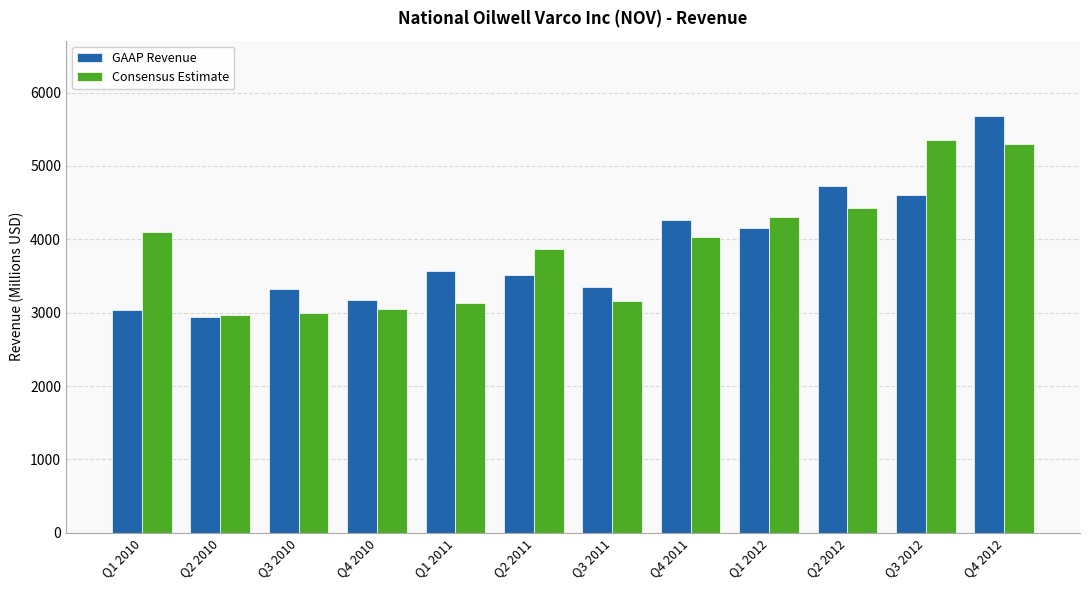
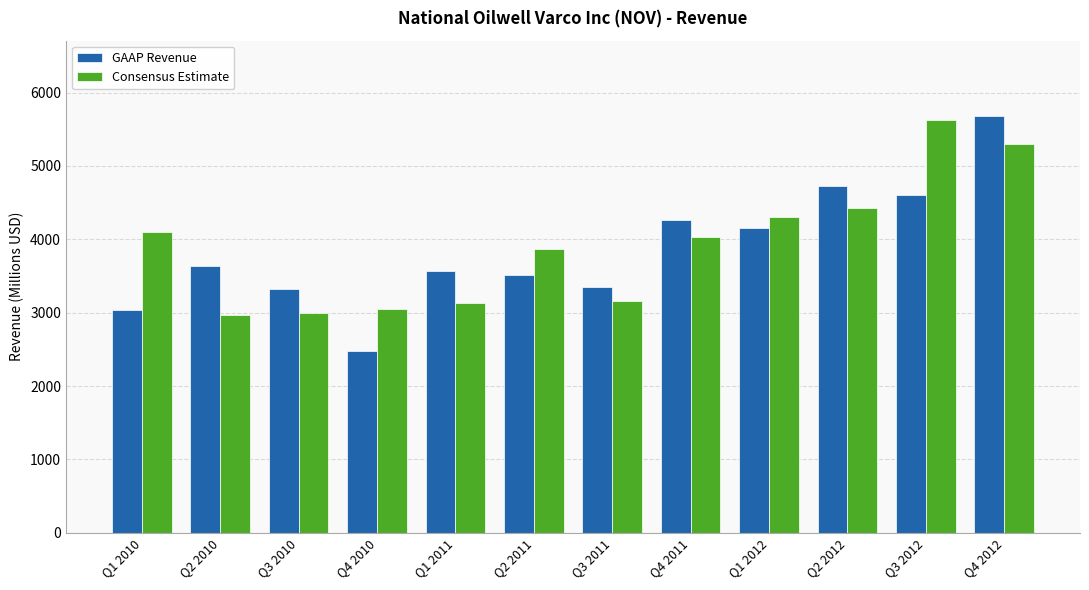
GAAP Revenue, Q2 2010: 2900 -> 3600
GAAP Revenue, Q4 2010: 3200 -> 2500
Consensus Estimate, Q3 2012: 5400 -> 5600
